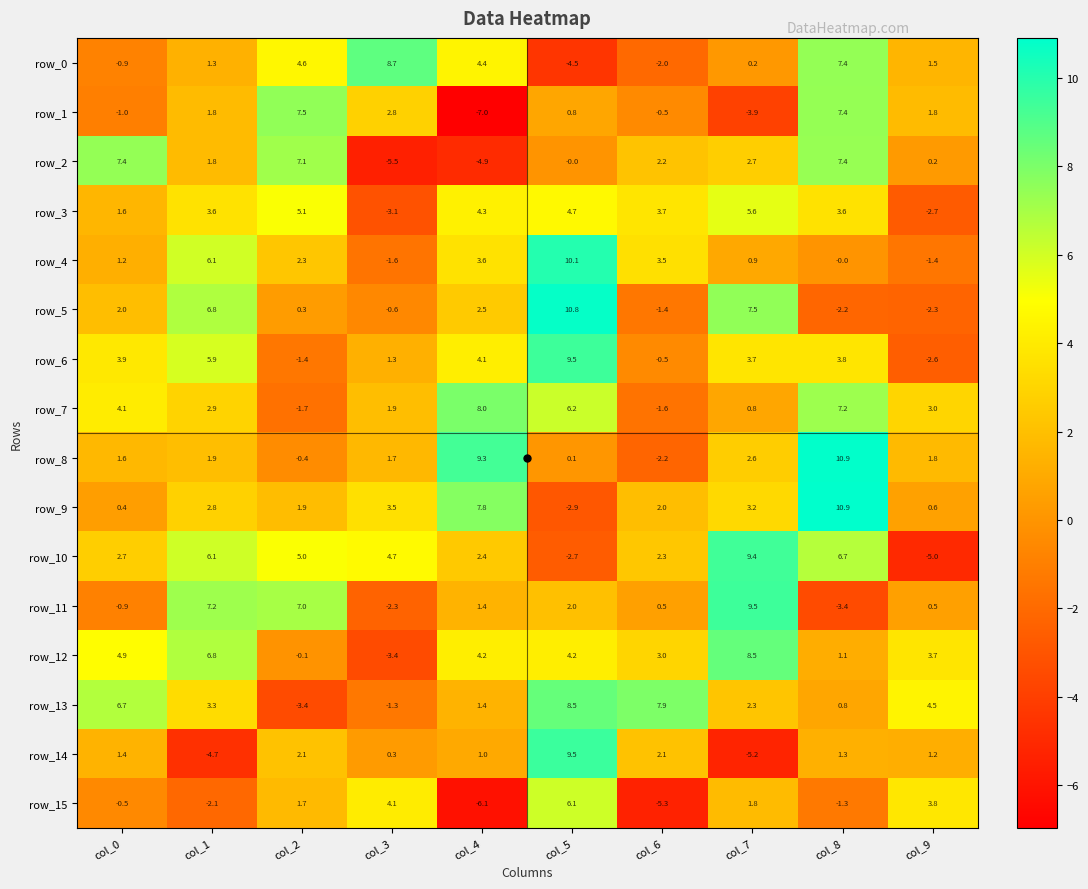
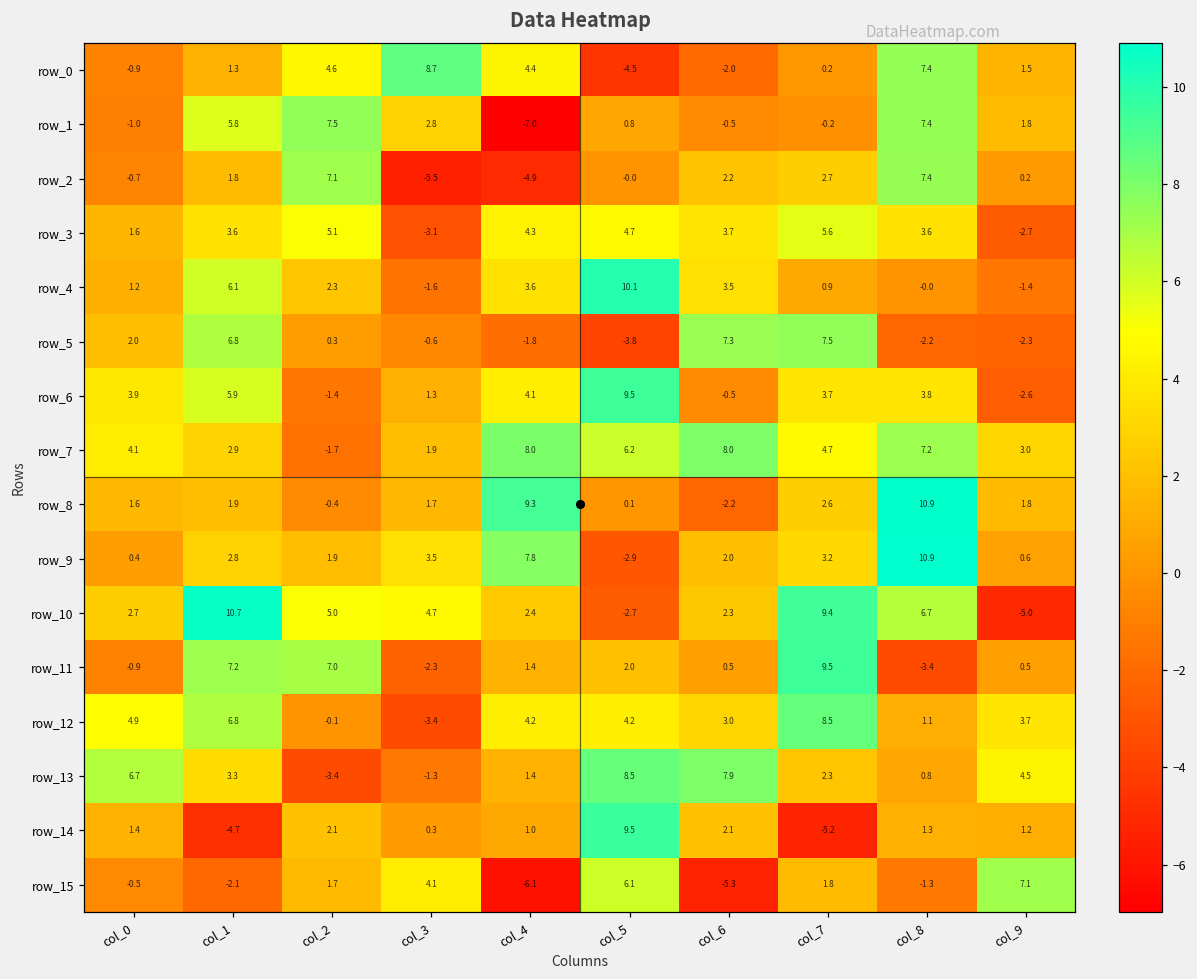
row_1, col_1: 1.8 -> 5.8
row_1, col_7: -3.9 -> -0.2
row_2, col_0: 7.4 -> -0.7
row_5, col_4: 2.5 -> -1.8
row_5, col_5: 10.8 -> -3.8
row_5, col_6: -1.4 -> 7.3
row_7, col_6: -1.6 -> 8.0
row_7, col_7: 0.8 -> 4.7
row_10, col_1: 6.1 -> 10.7
row_15, col_9: 3.8 -> 7.1
